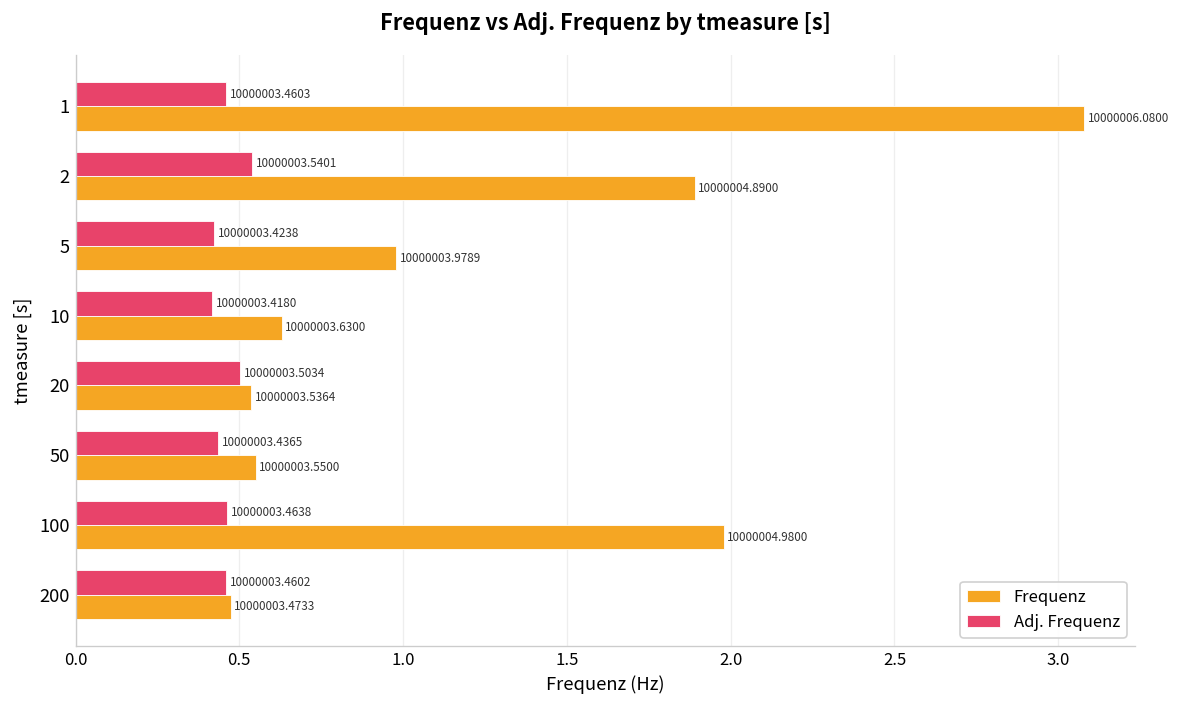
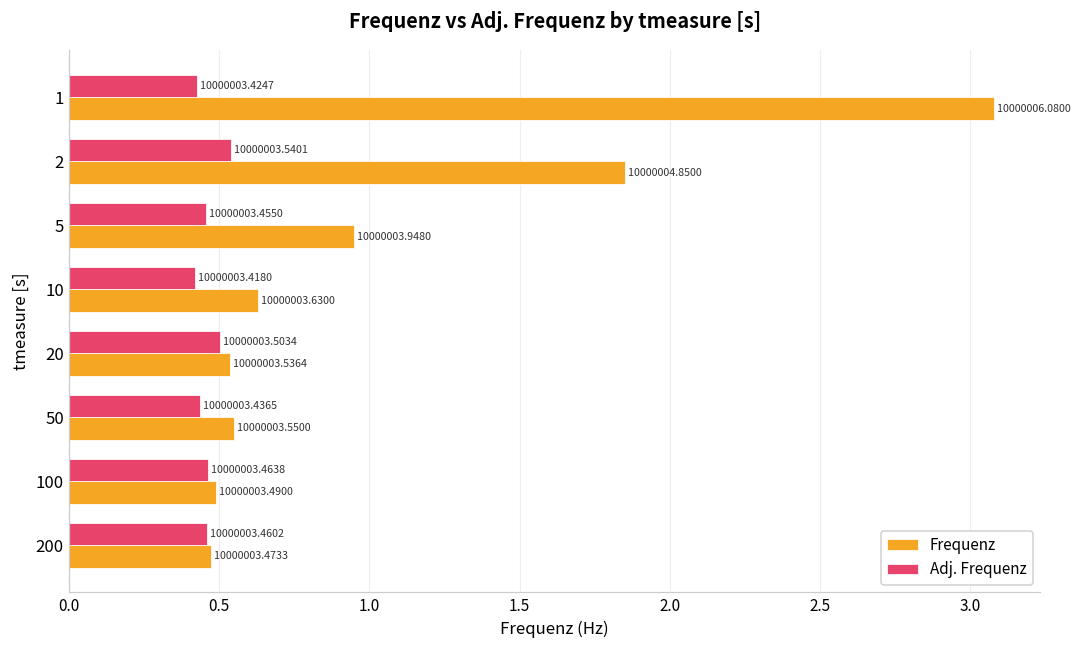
Adj. Frequenz, 1: 10000003.4603 -> 10000003.4247
Frequenz, 2: 10000004.8900 -> 10000004.8500
Adj. Frequenz, 5: 10000003.4238 -> 10000003.4550
Frequenz, 5: 10000003.9789 -> 10000003.9480
Frequenz, 100: 10000004.9800 -> 10000003.4900
